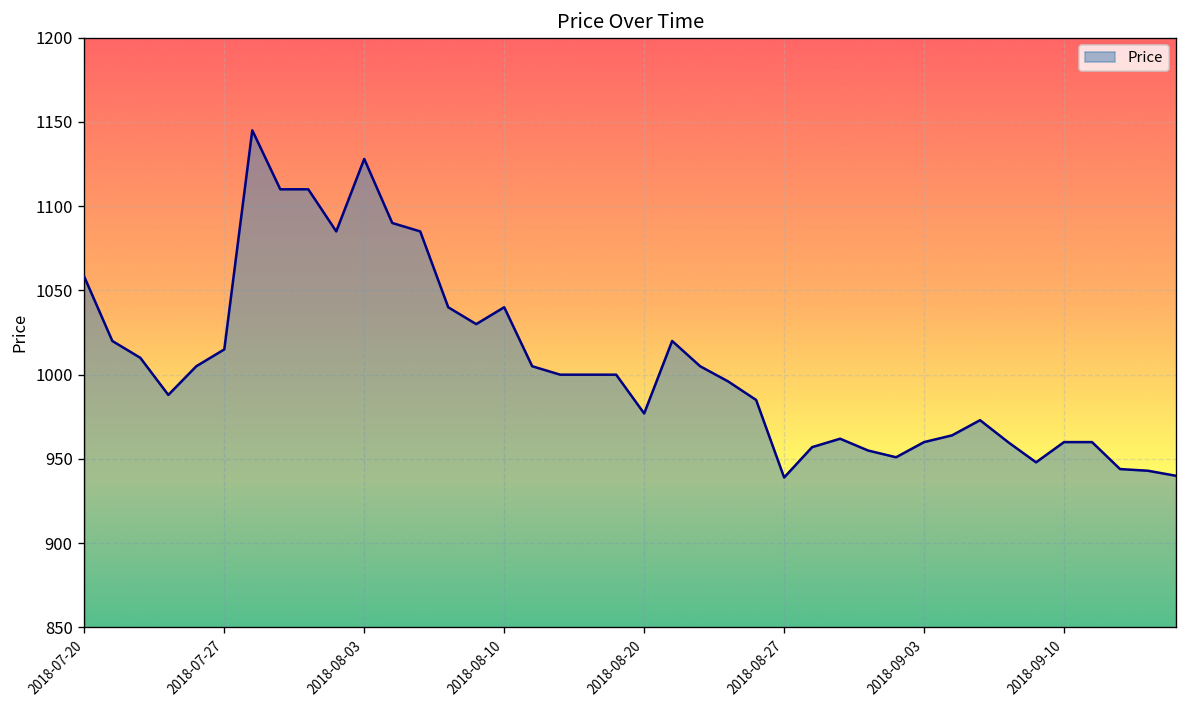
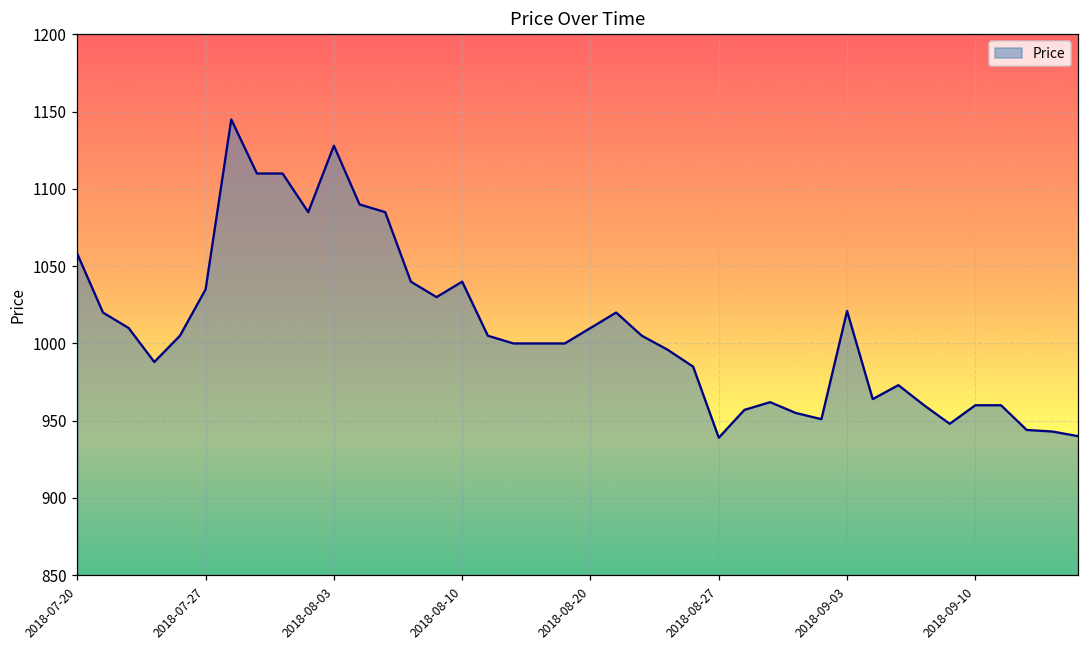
2018-07-27: 1015 -> 1035
2018-08-20: 977 -> 1010
2018-09-03: 960 -> 1021
